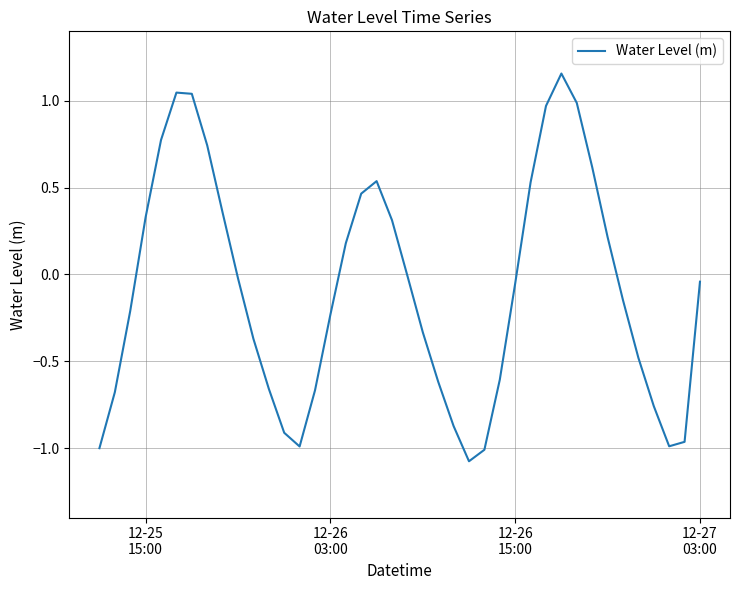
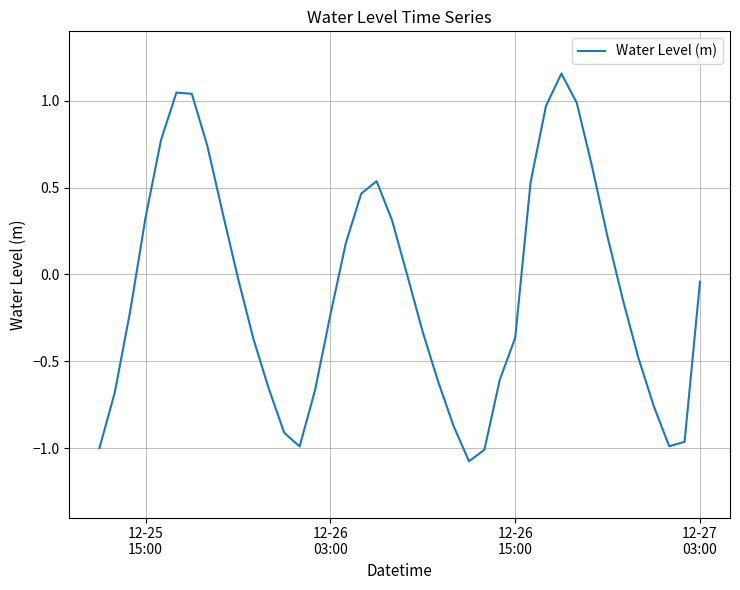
12-26 15:00: -0.05 -> -0.37
